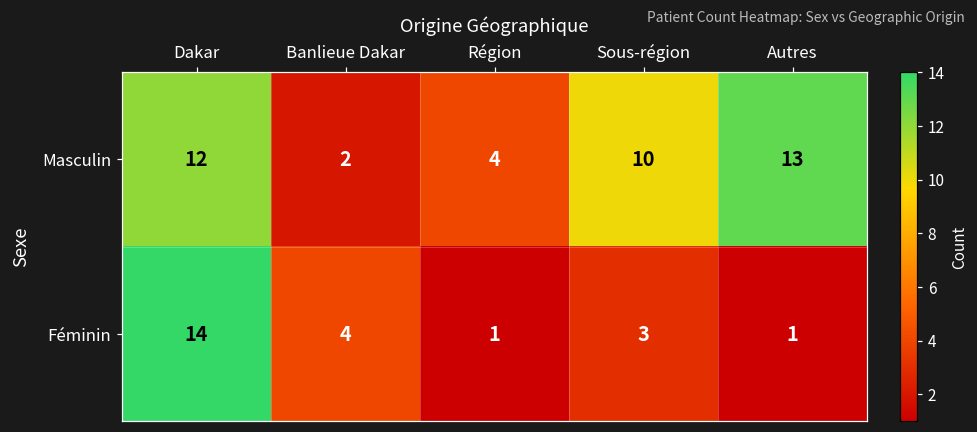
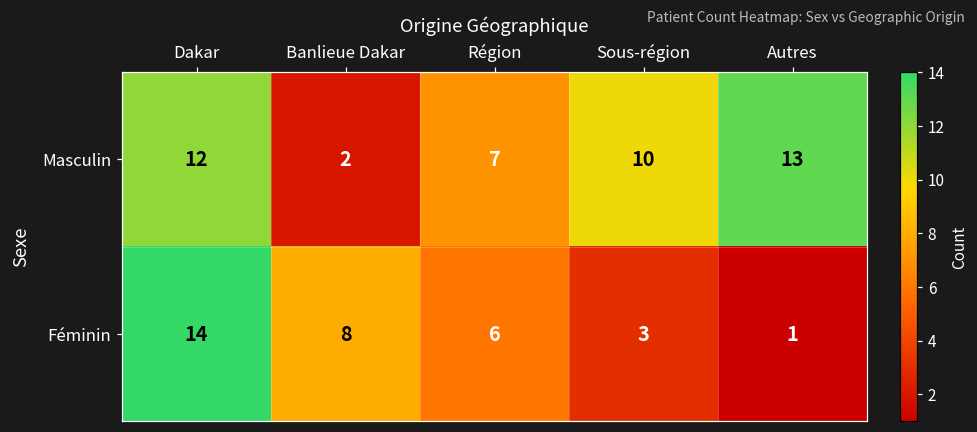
Masculin, Région: 4 -> 7
Féminin, Banlieue Dakar: 4 -> 8
Féminin, Région: 1 -> 6
